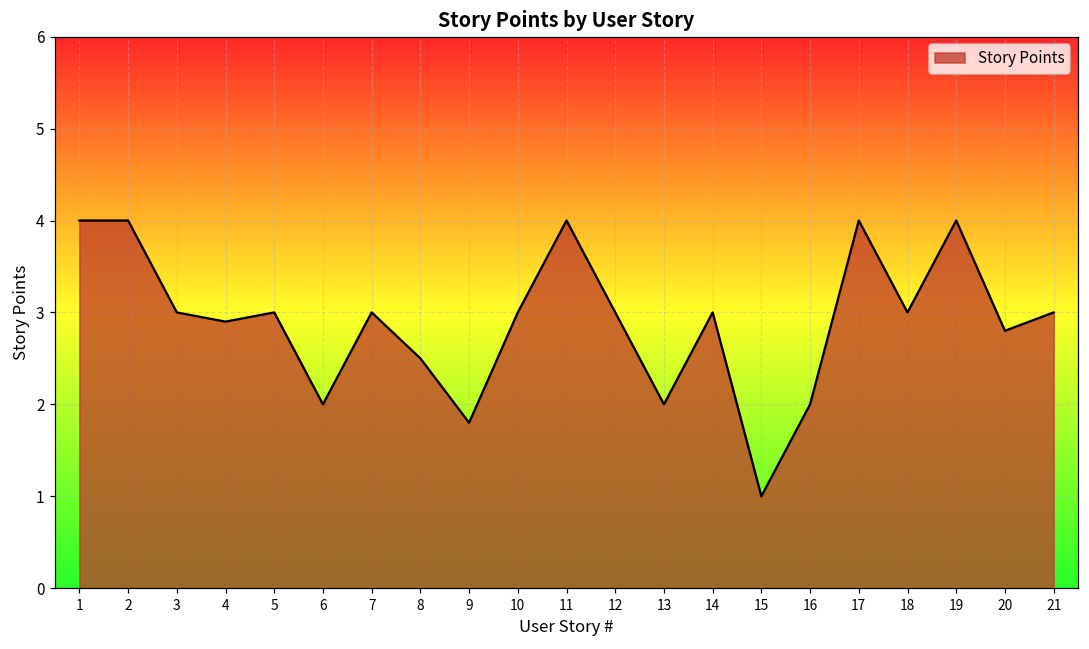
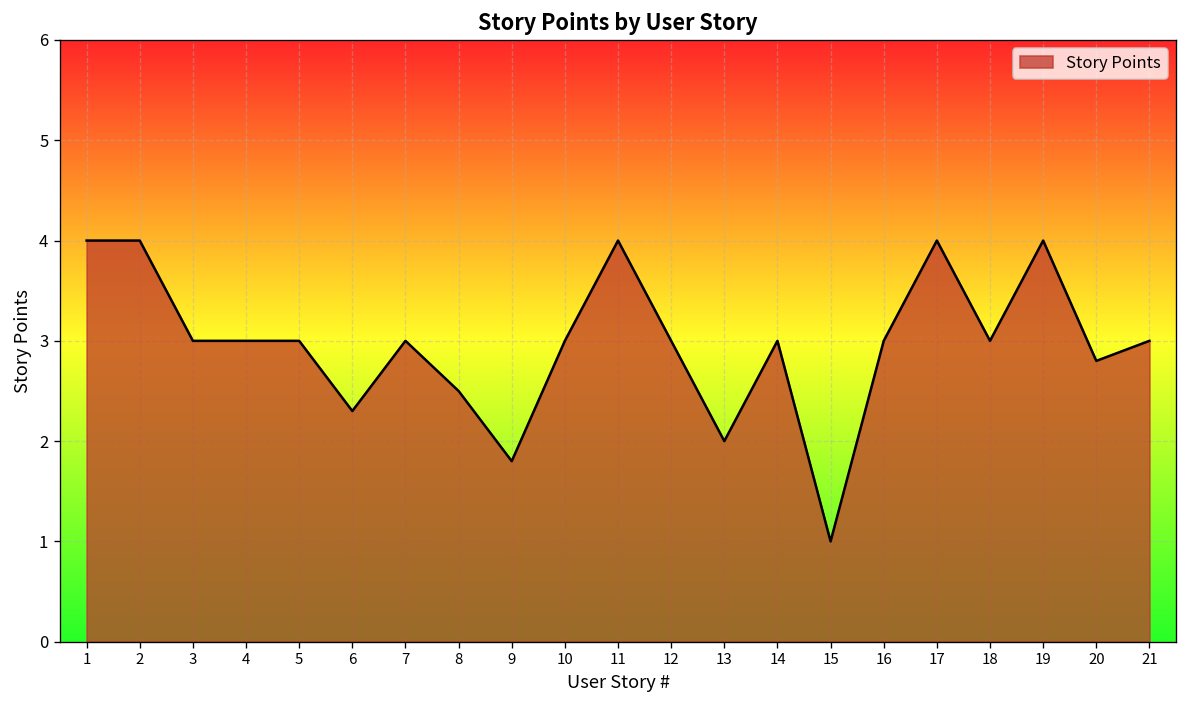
4: 2.9 -> 3.0
6: 2.0 -> 2.3
16: 2 -> 3
